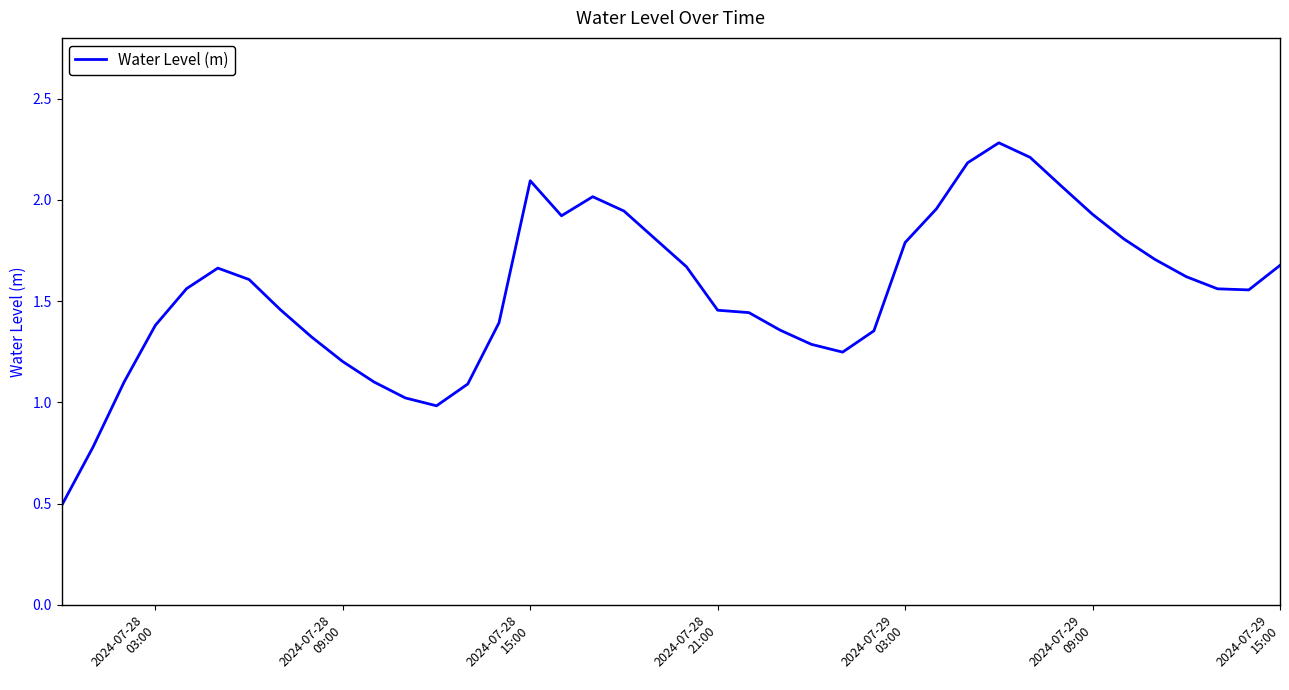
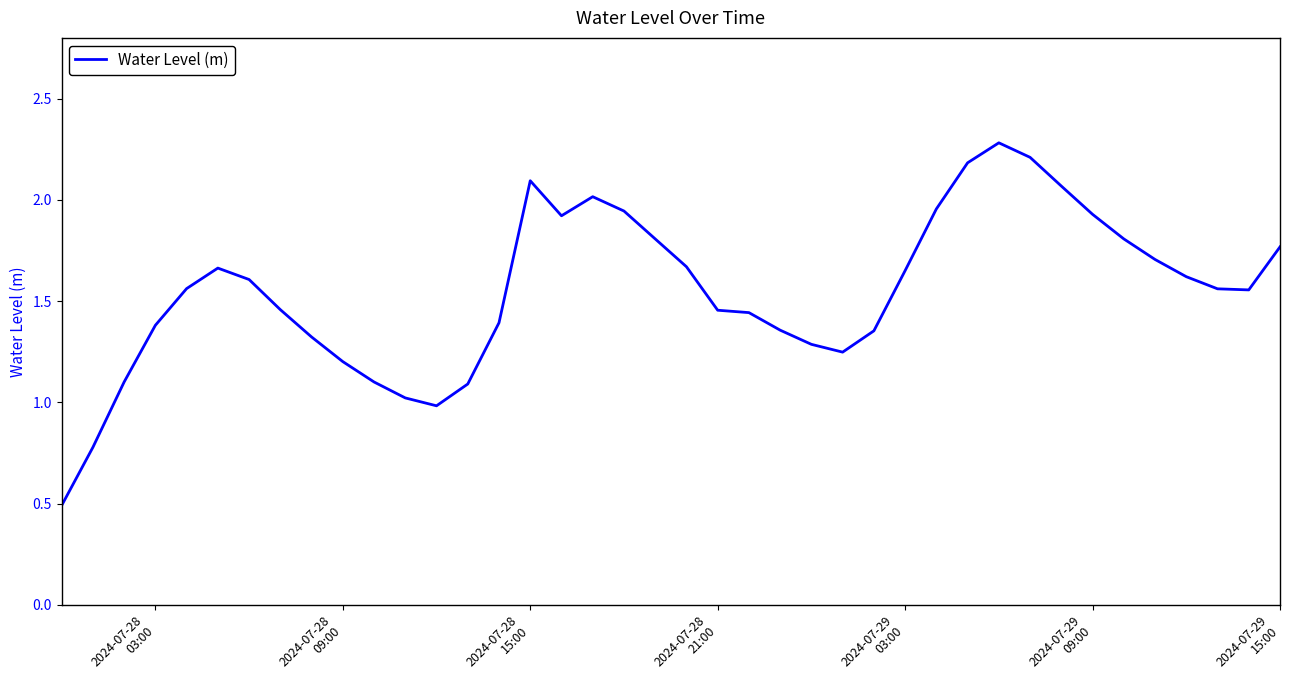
2024-07-29 03:00: 1.79 -> 1.65
2024-07-29 15:00: 1.68 -> 1.77
